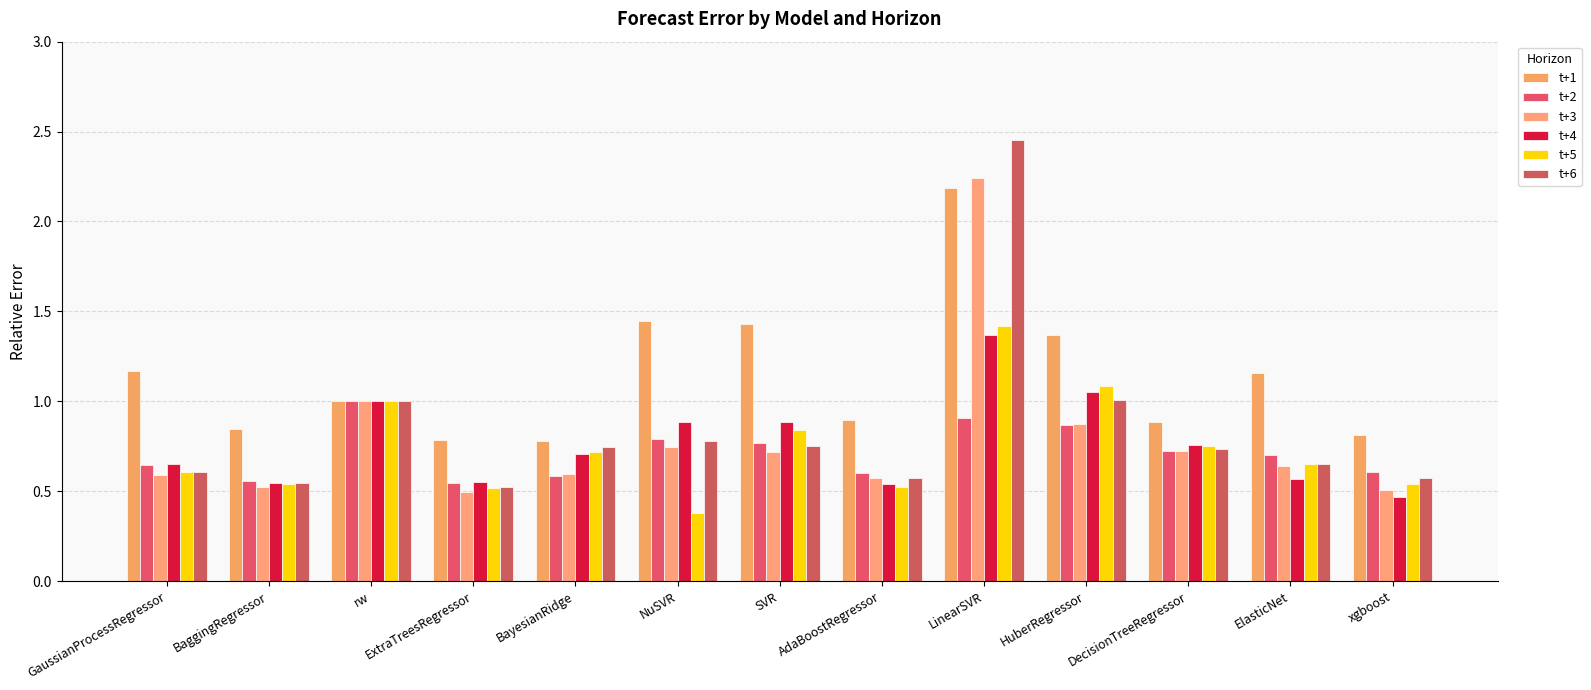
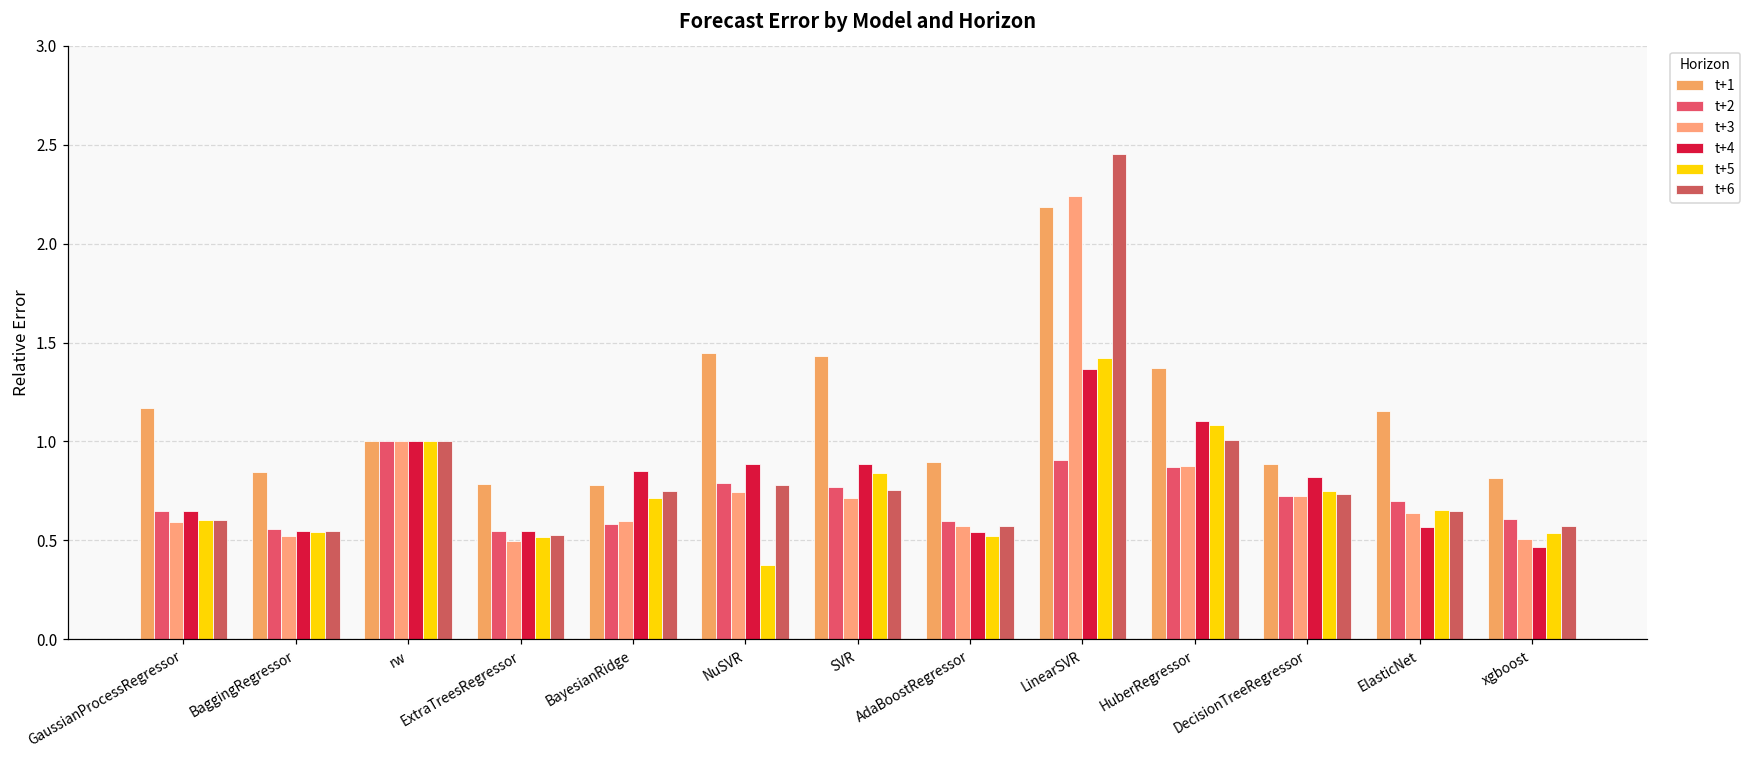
t+4, BayesianRidge: 0.71 -> 0.85
t+4, HuberRegressor: 1.05 -> 1.10
t+4, DecisionTreeRegressor: 0.76 -> 0.82
